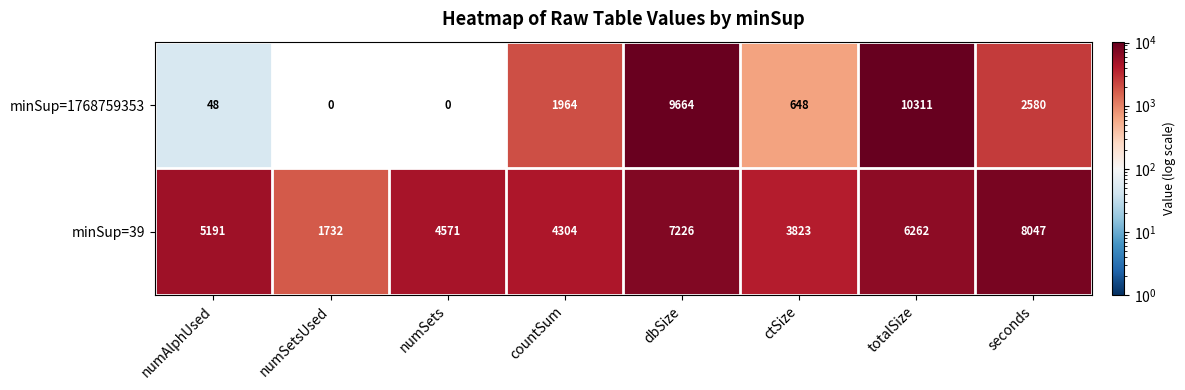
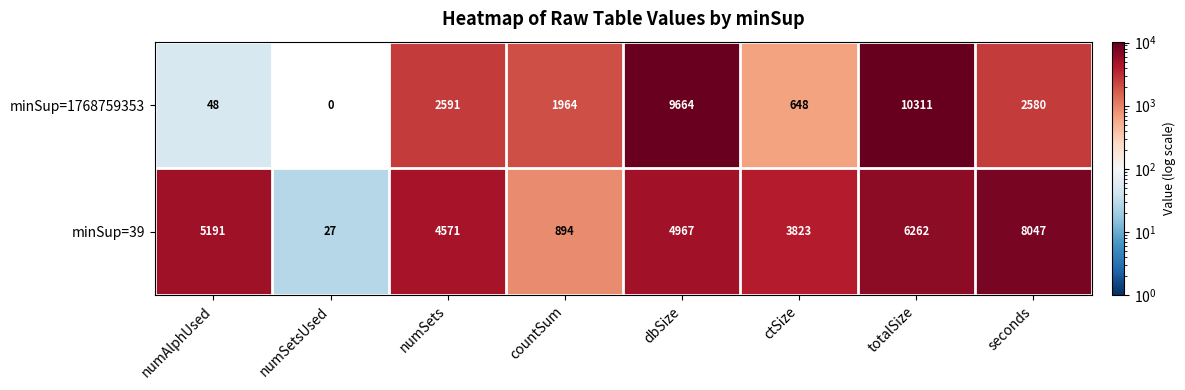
minSup=1768759353, numSets: 0 -> 2591
minSup=39, numSetsUsed: 1732 -> 27
minSup=39, countSum: 4304 -> 894
minSup=39, dbSize: 7226 -> 4967
